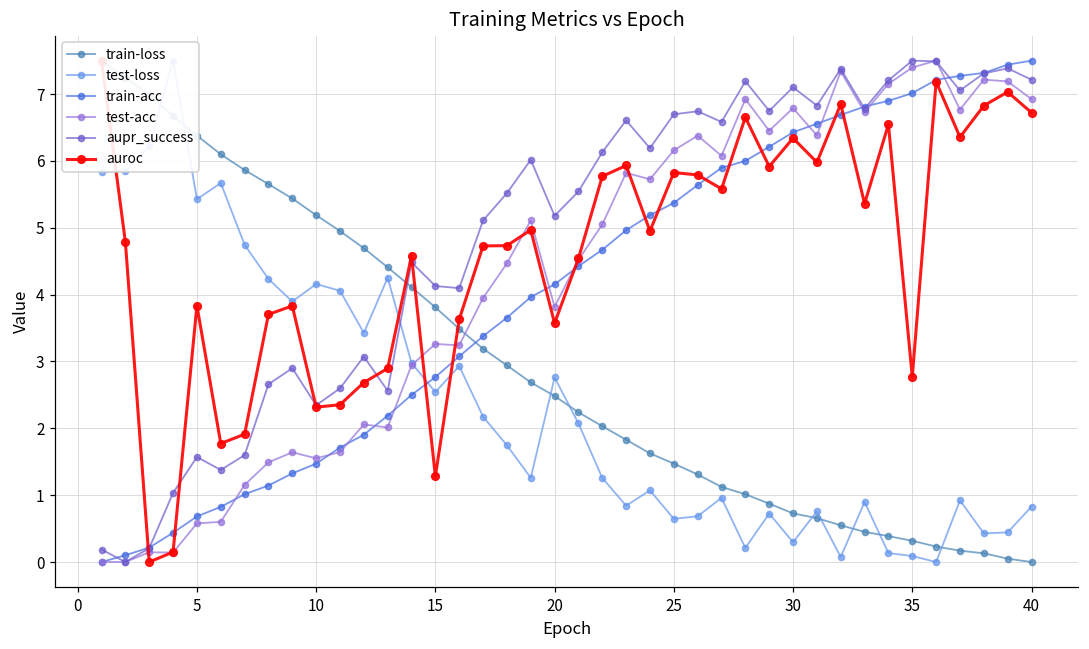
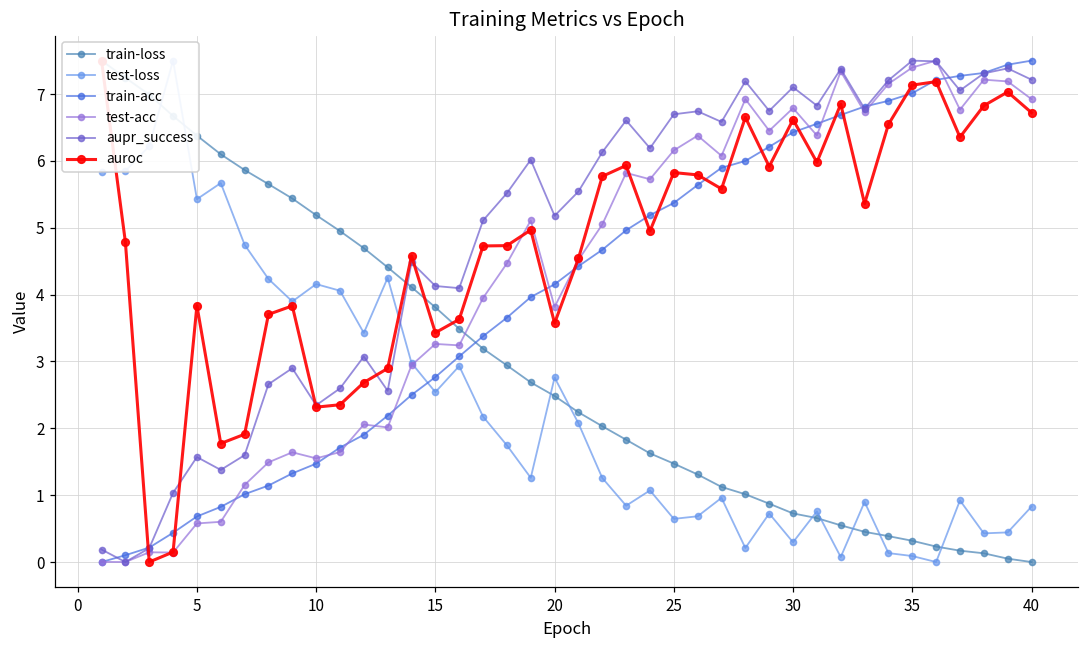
auroc, 15: 1.3 -> 3.4
auroc, 30: 6.3 -> 6.6
auroc, 35: 2.8 -> 7.1
